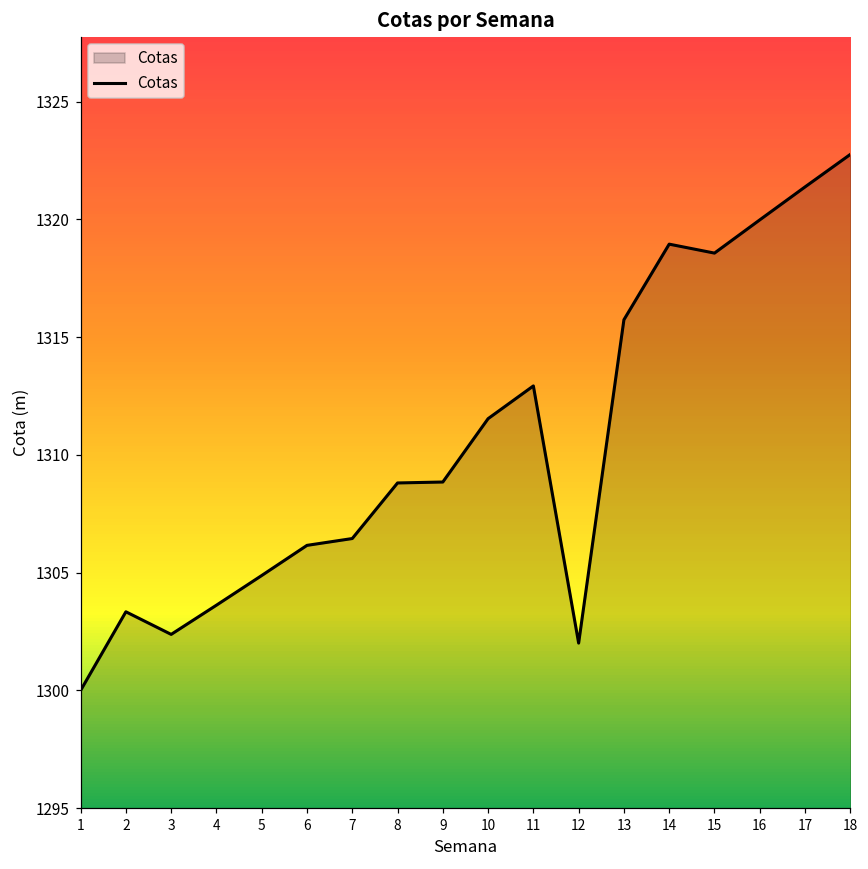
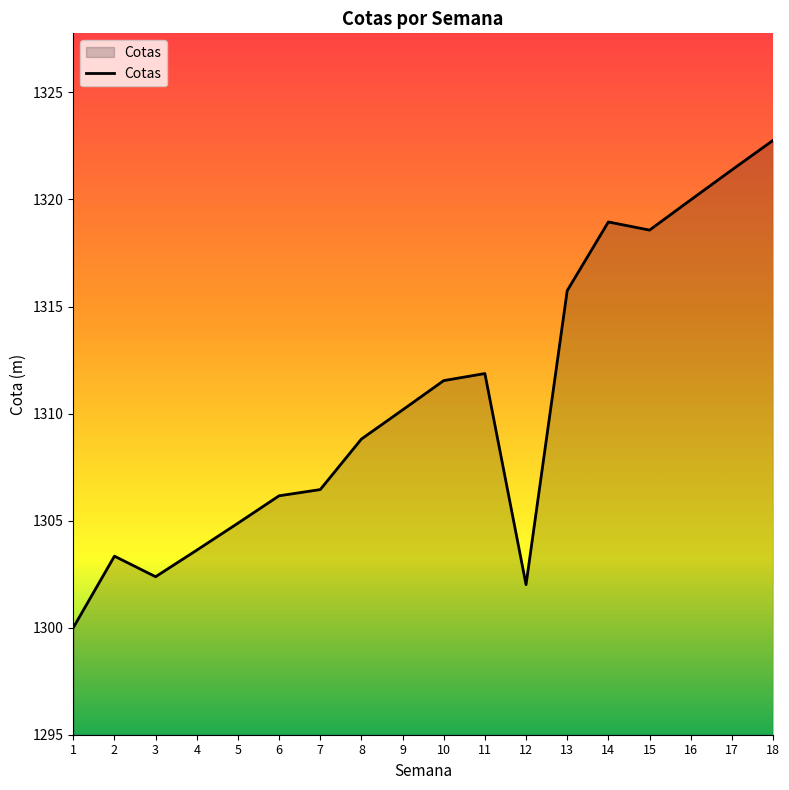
9: 1308.9 -> 1310.2
11: 1312.9 -> 1311.9
